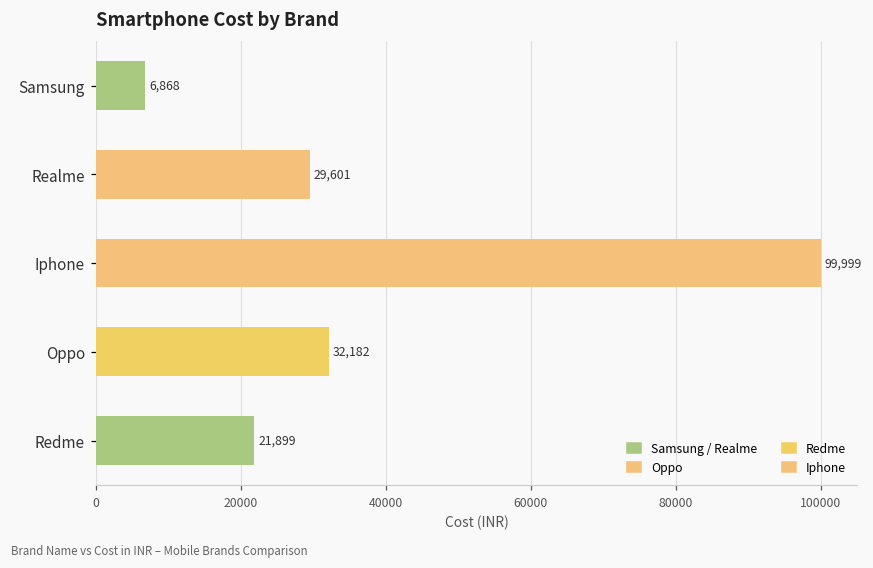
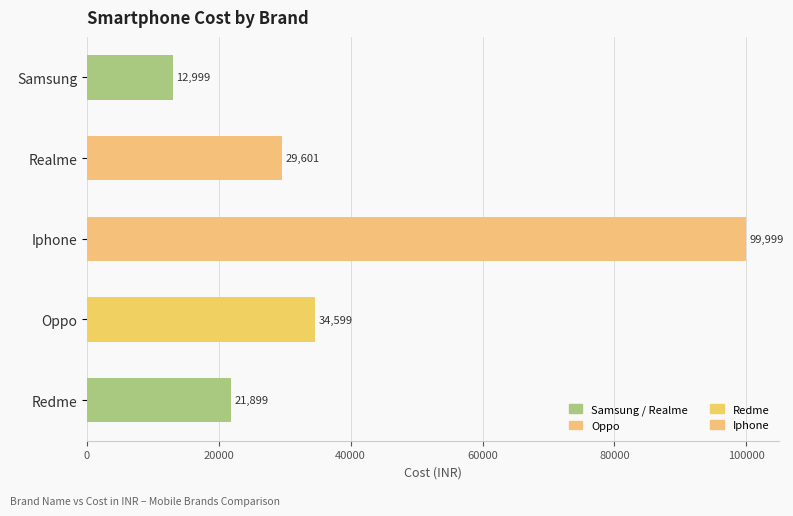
Samsung: 6,868 -> 12,999
Oppo: 32,182 -> 34,599
